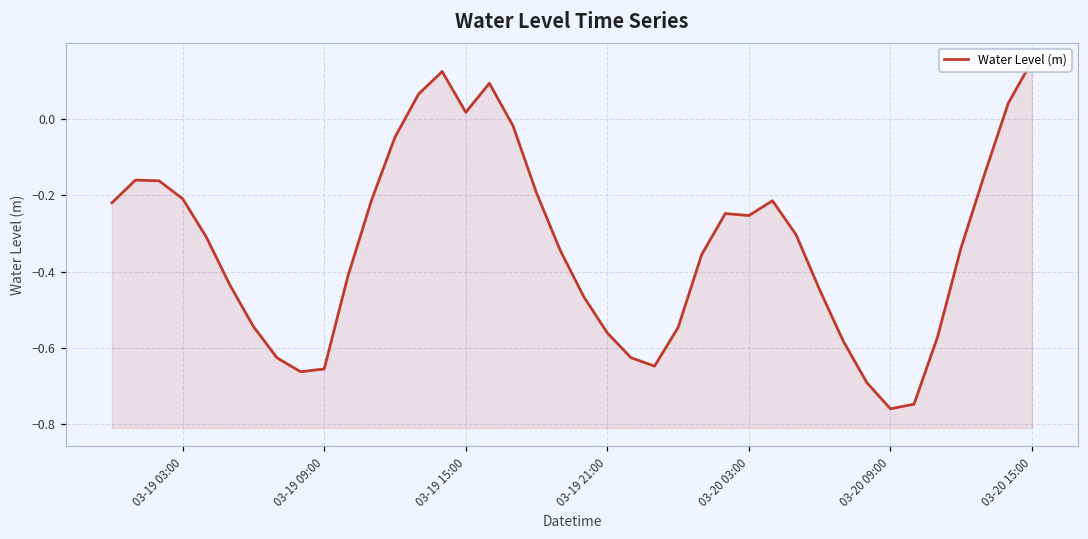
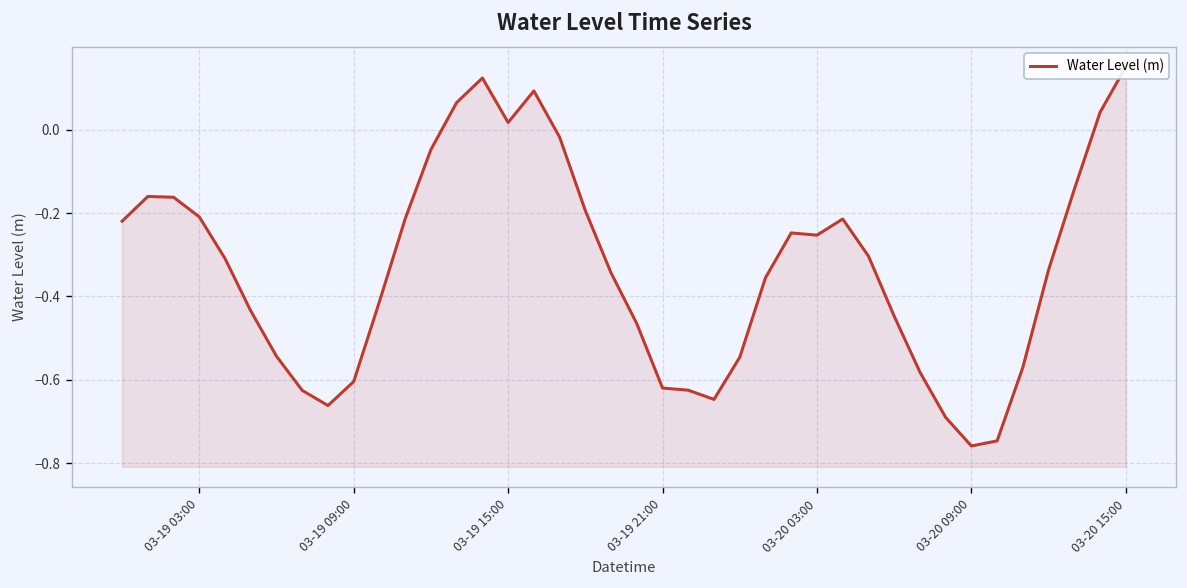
03-19 09:00: -0.65 -> -0.60
03-19 21:00: -0.56 -> -0.62
